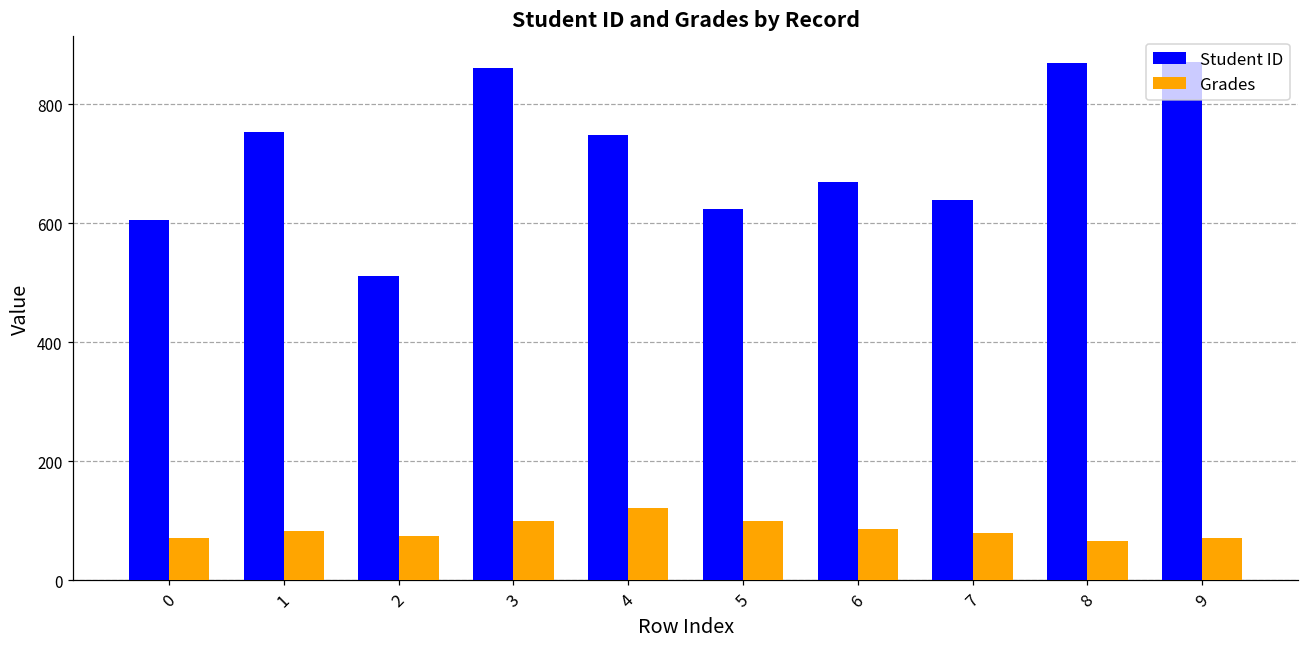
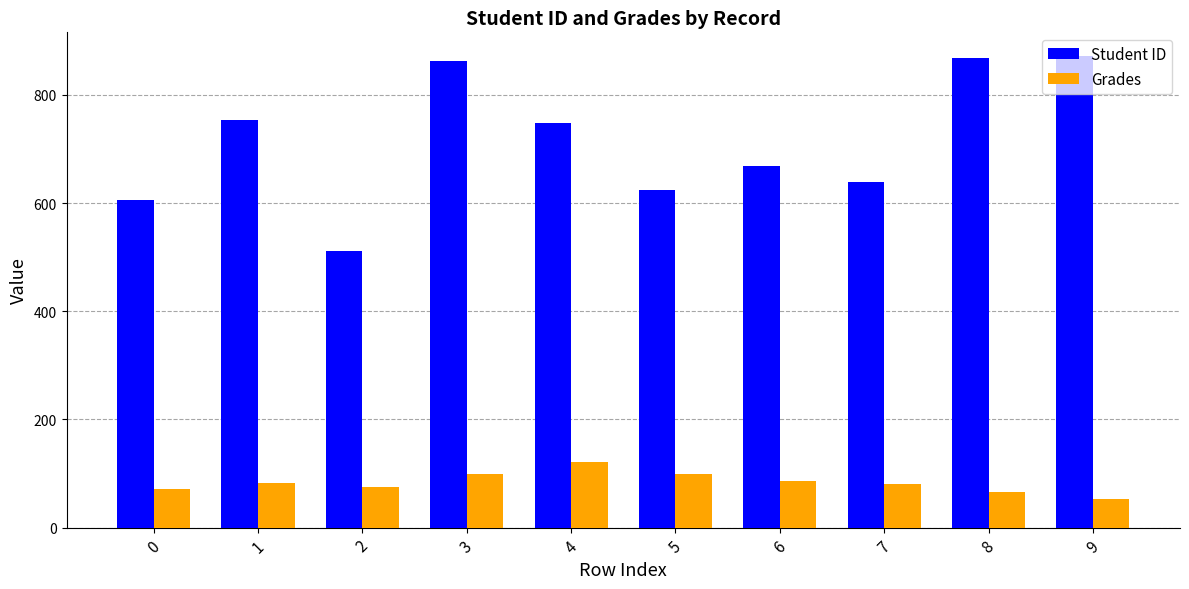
Grades, 9: 70 -> 50
